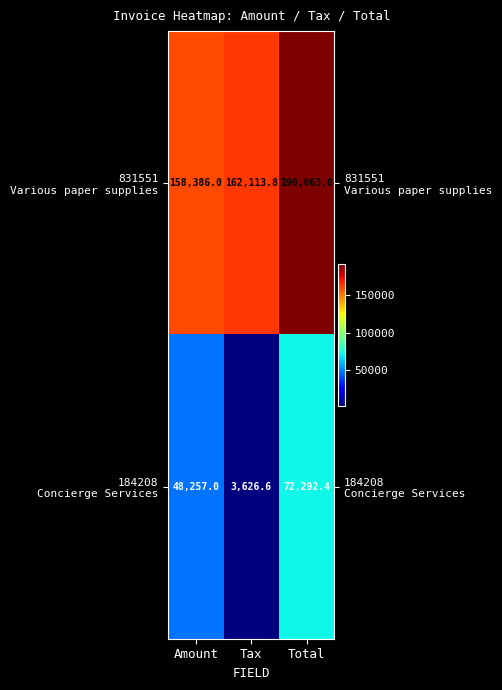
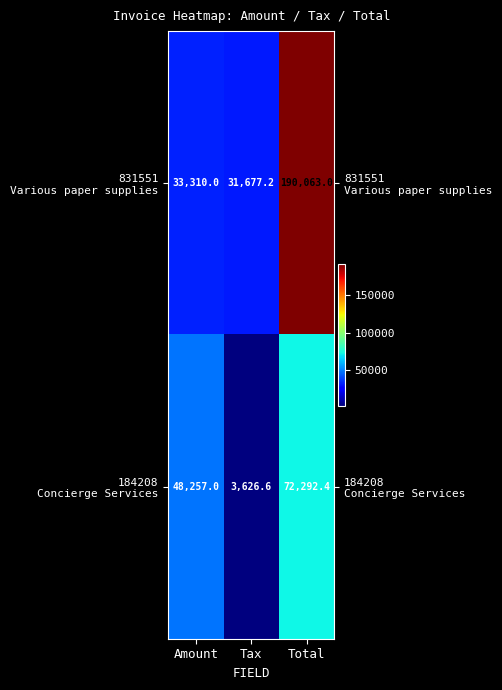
831551 Various paper supplies, Amount: 158,386.0 -> 33,310.0
831551 Various paper supplies, Tax: 162,113.8 -> 31,677.2
